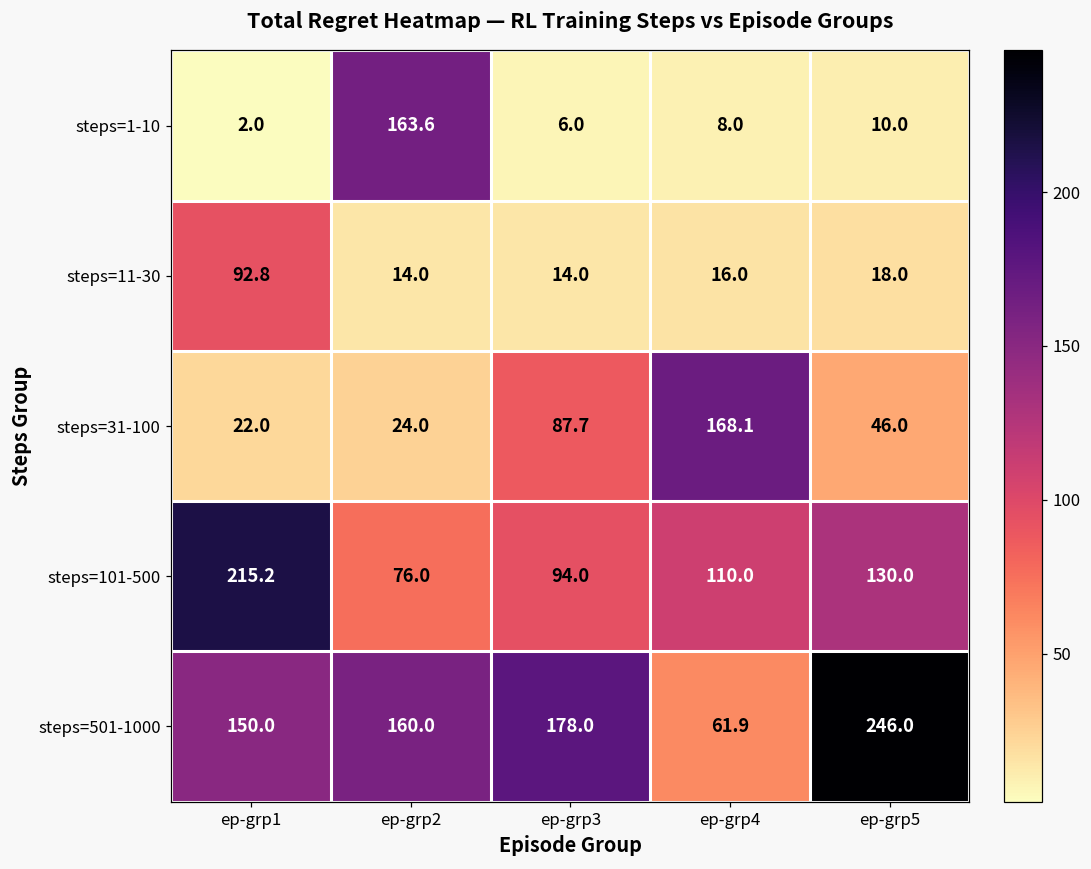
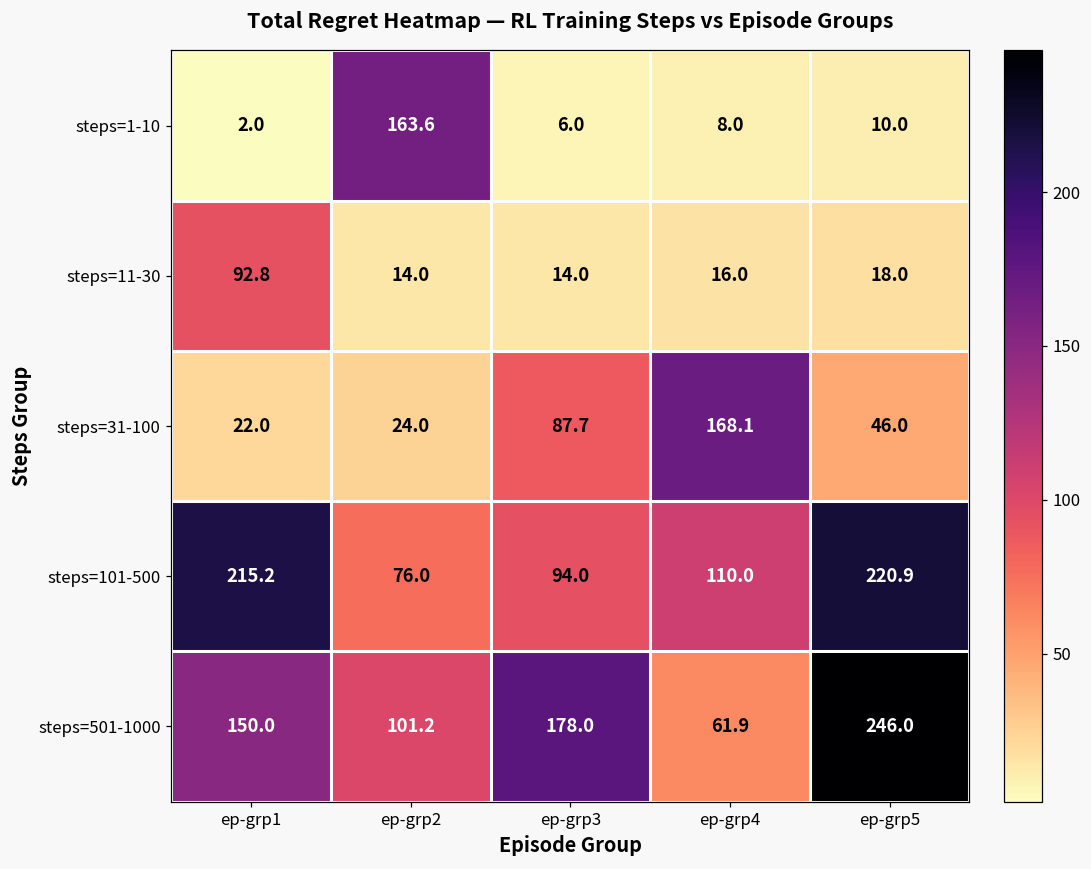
steps=101-500, ep-grp5: 130.0 -> 220.9
steps=501-1000, ep-grp2: 160.0 -> 101.2
